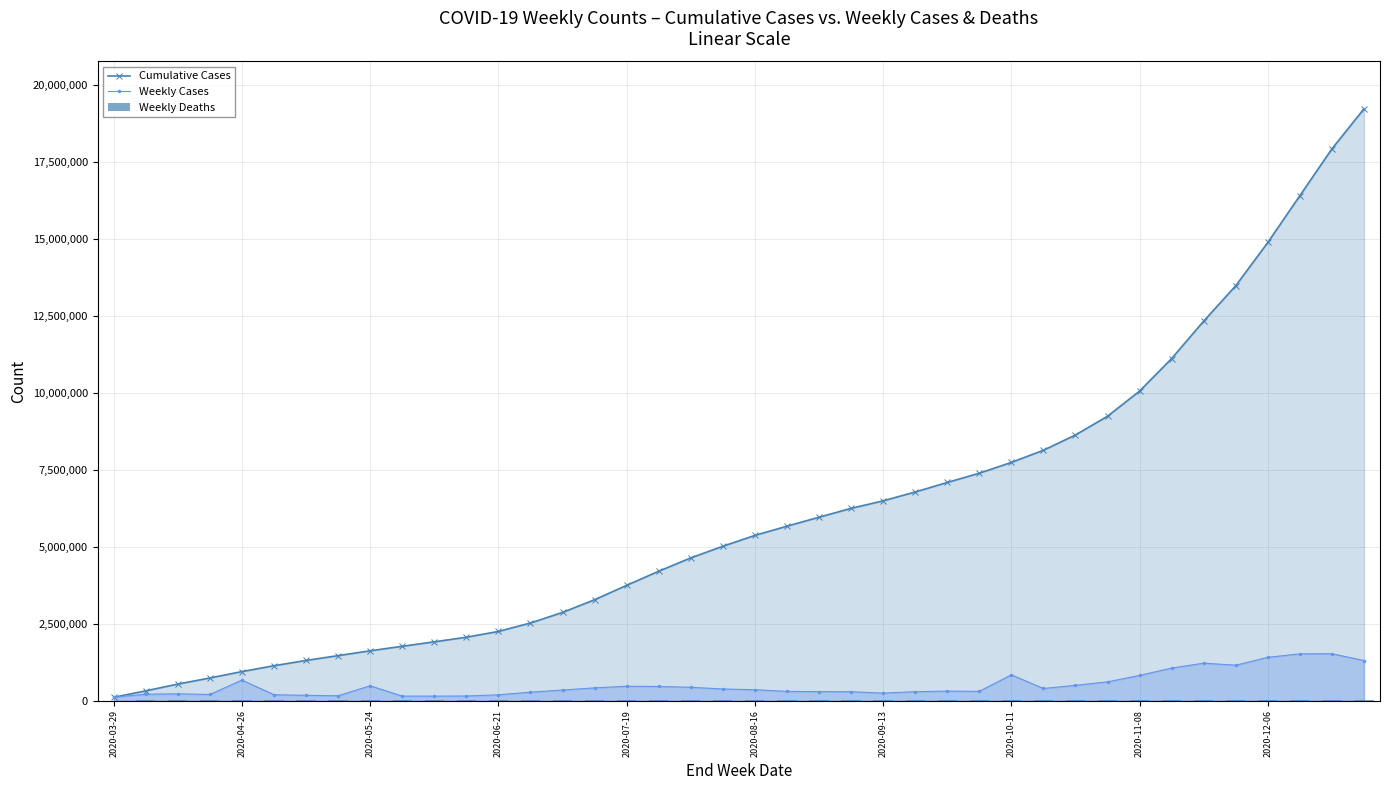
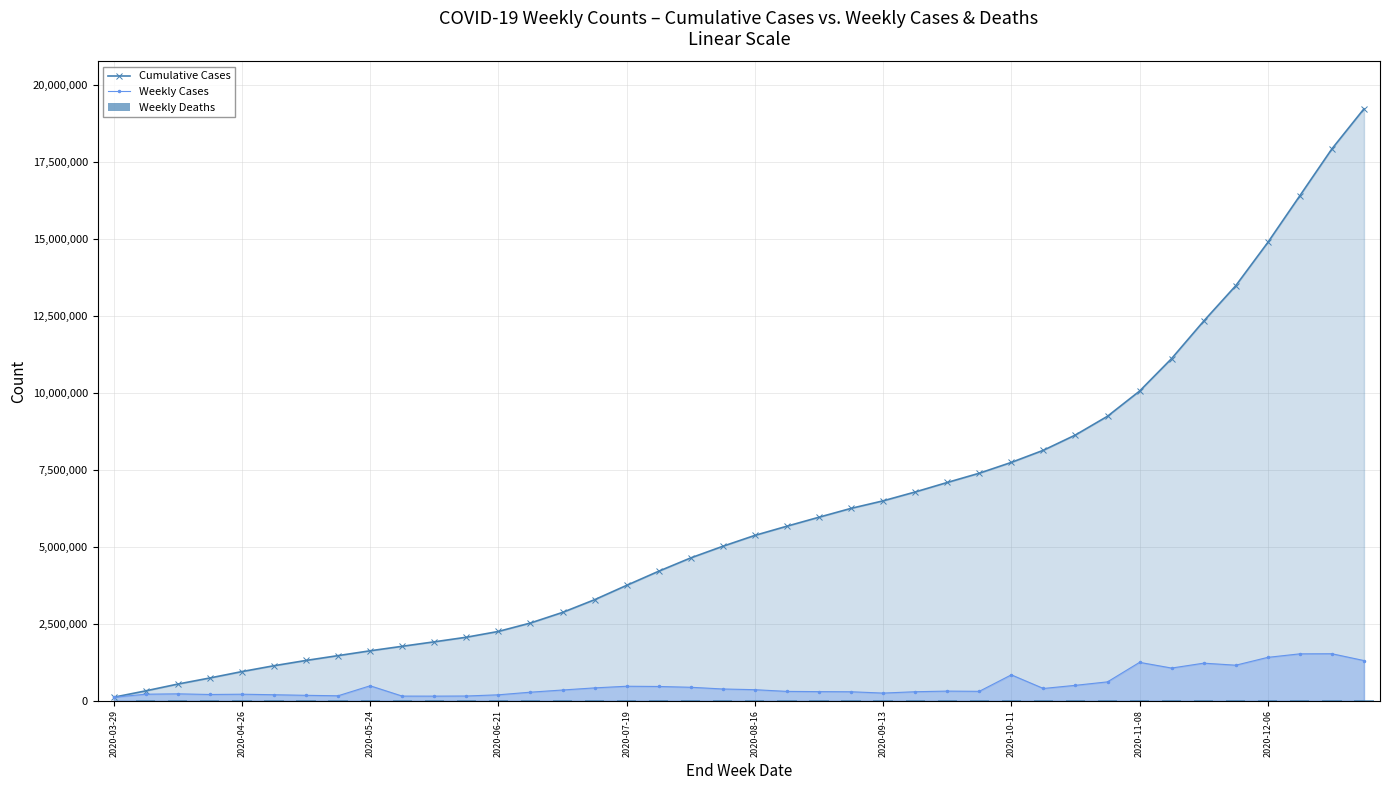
Weekly Cases, 2020-04-26: 700,000 -> 200,000
Weekly Cases, 2020-11-08: 800,000 -> 1,200,000
